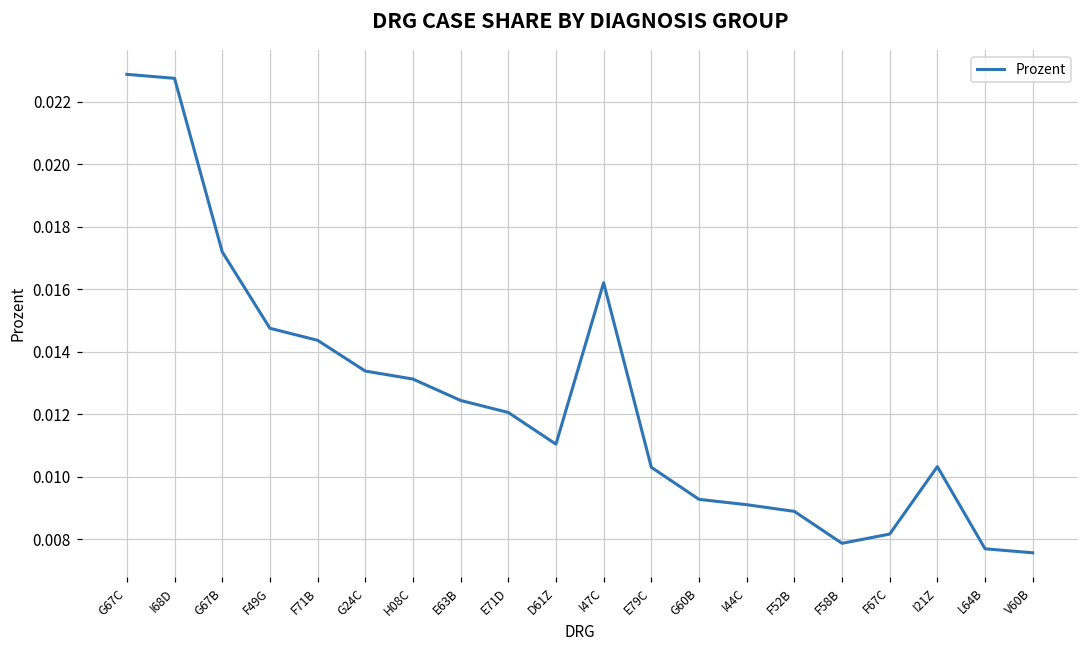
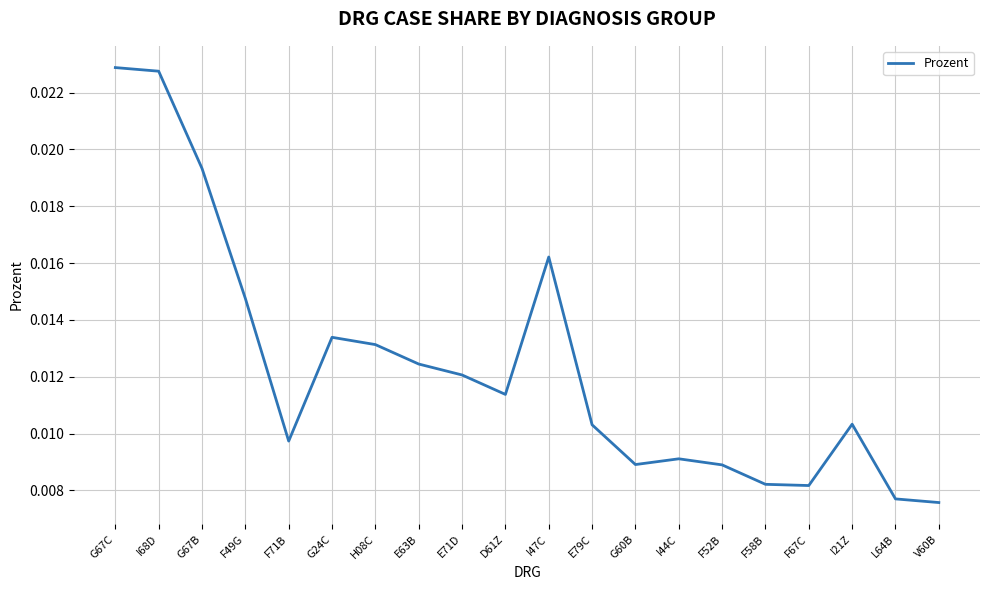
G67B: 0.0172 -> 0.0193
F71B: 0.0144 -> 0.0097
D61Z: 0.0110 -> 0.0114
G60B: 0.0093 -> 0.0089
F58B: 0.0079 -> 0.0082
